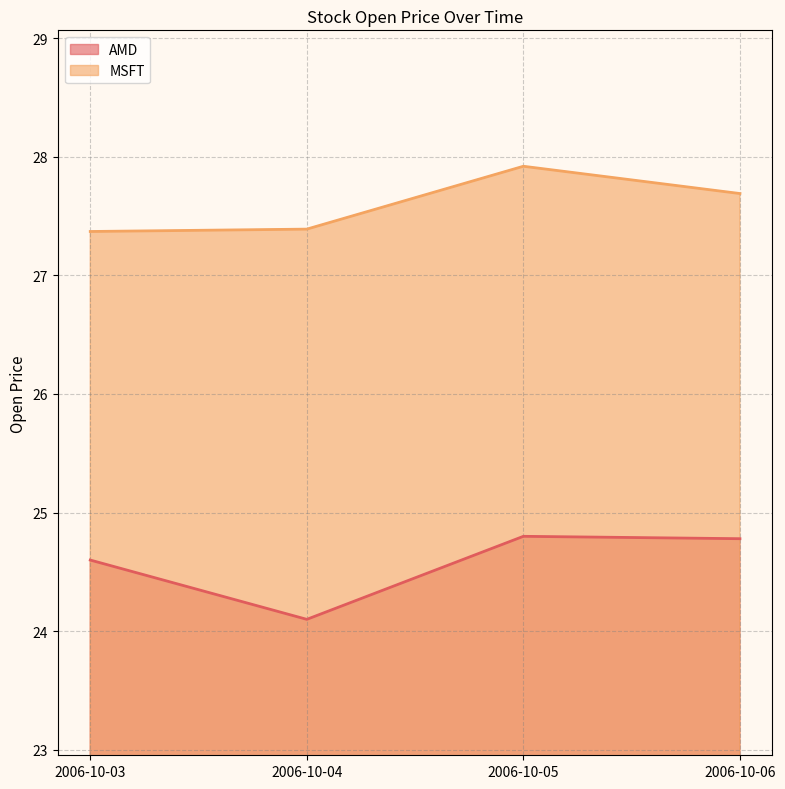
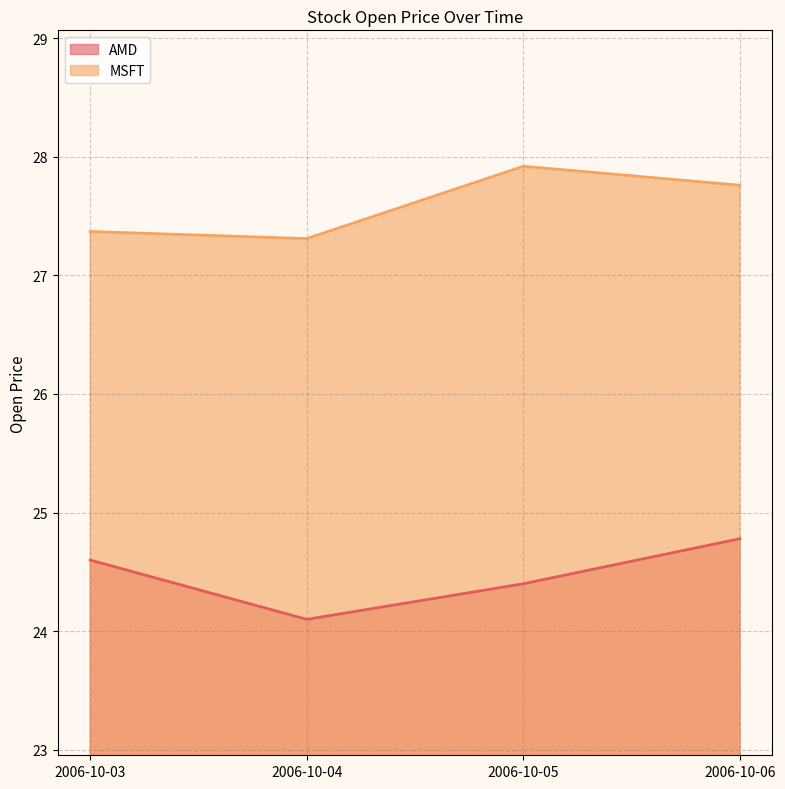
MSFT, 2006-10-04: 27.39 -> 27.31
AMD, 2006-10-05: 24.8 -> 24.4
MSFT, 2006-10-06: 27.69 -> 27.76
